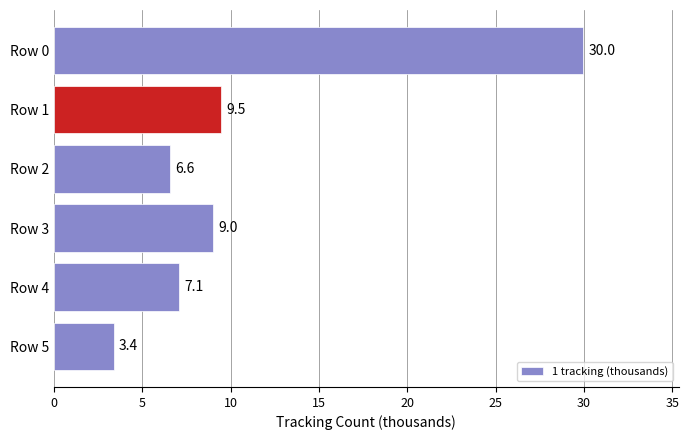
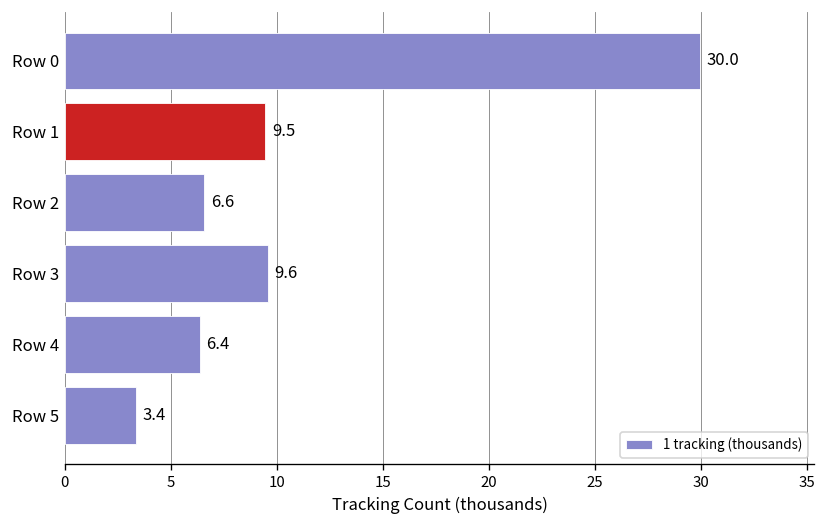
Row 3: 9.0 -> 9.6
Row 4: 7.1 -> 6.4
